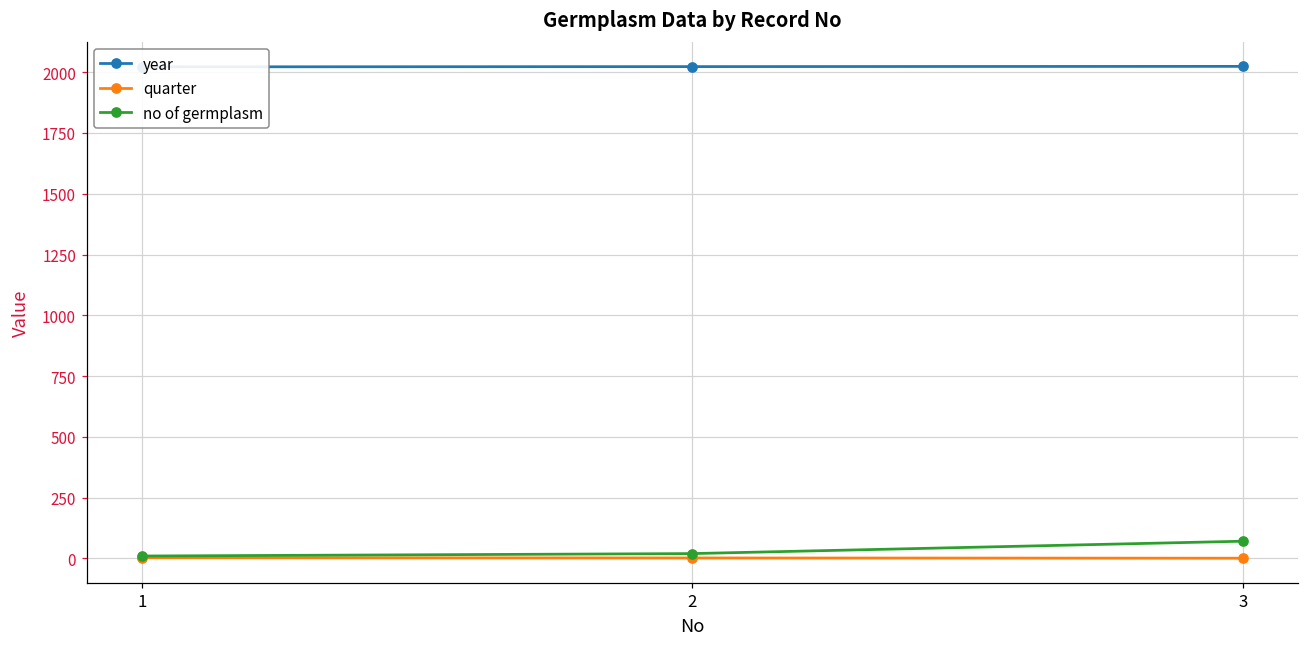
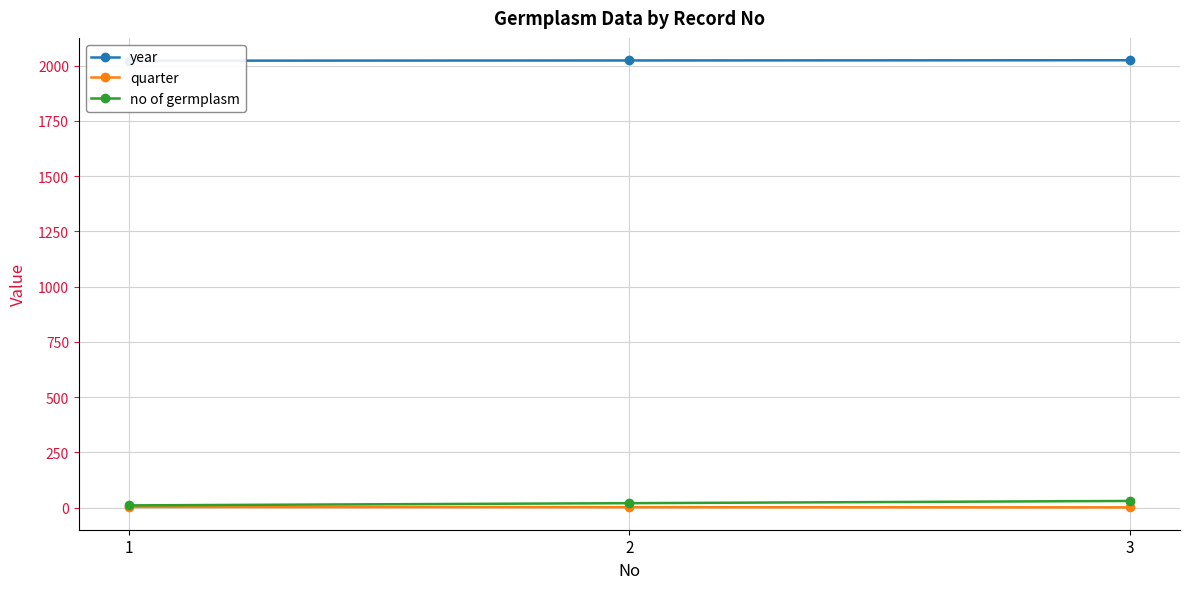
no of germplasm, 3: 70 -> 30
